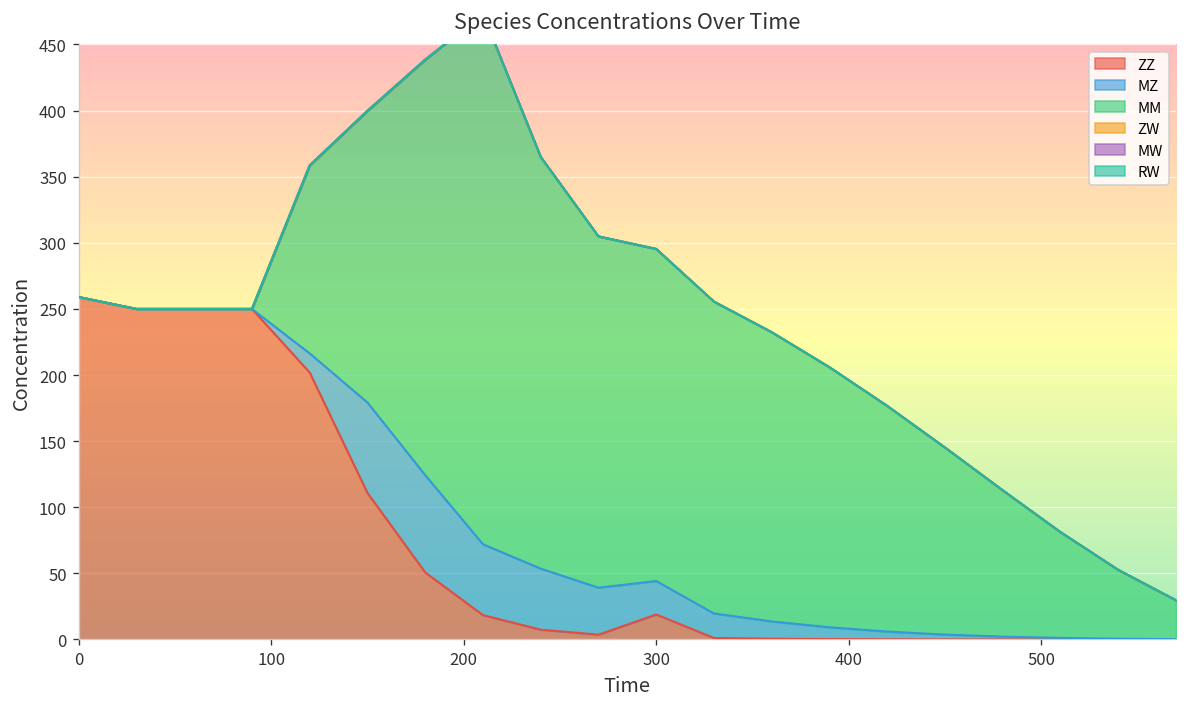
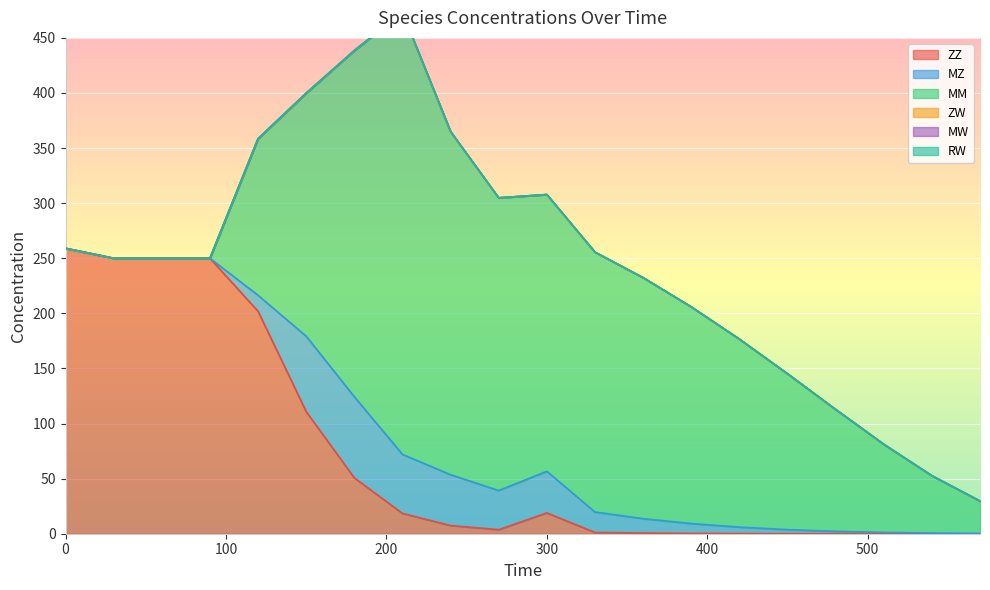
MZ, 300: 25 -> 38
